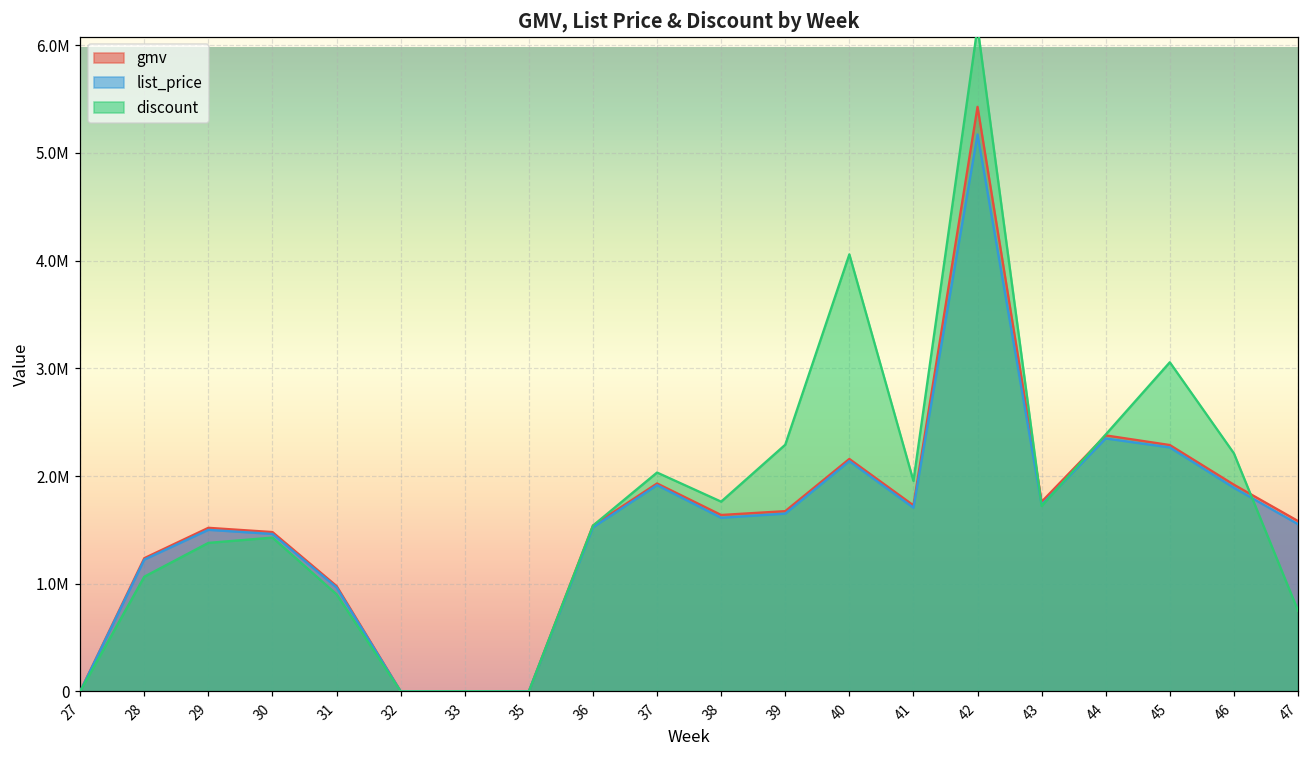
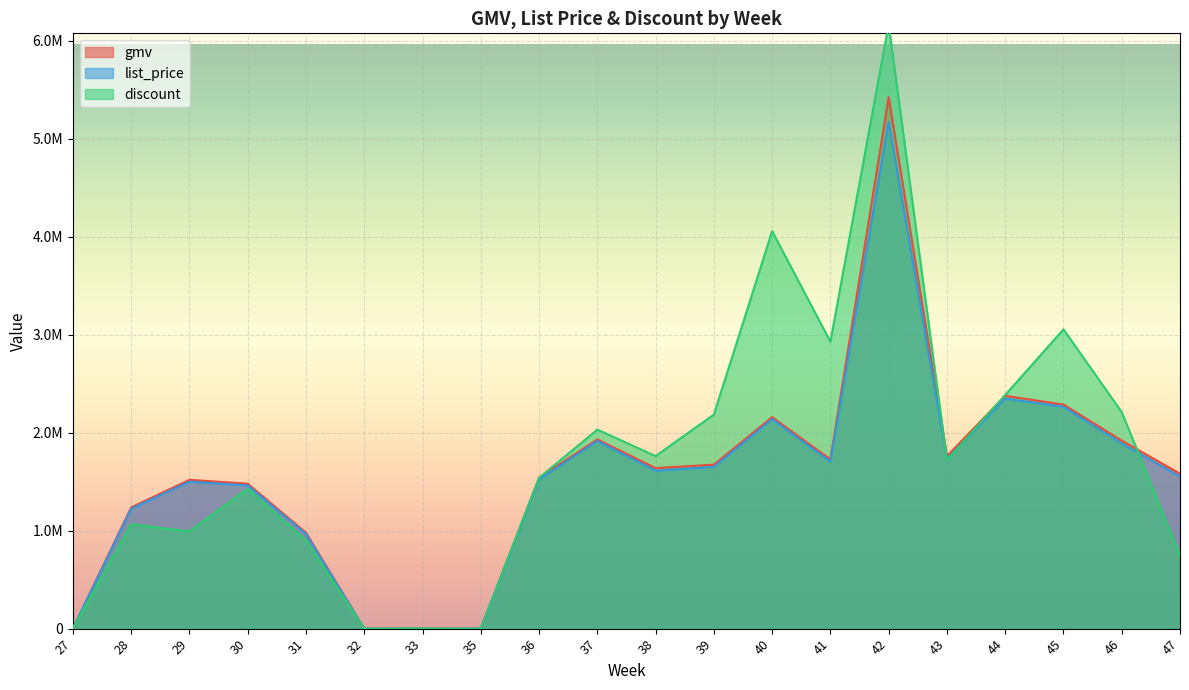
discount, 29: 1400000 -> 1000000
discount, 39: 2300000 -> 2200000
discount, 41: 2000000 -> 2900000
